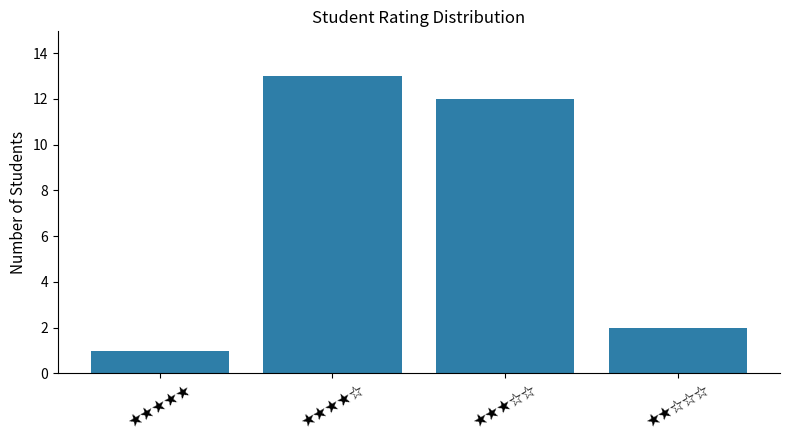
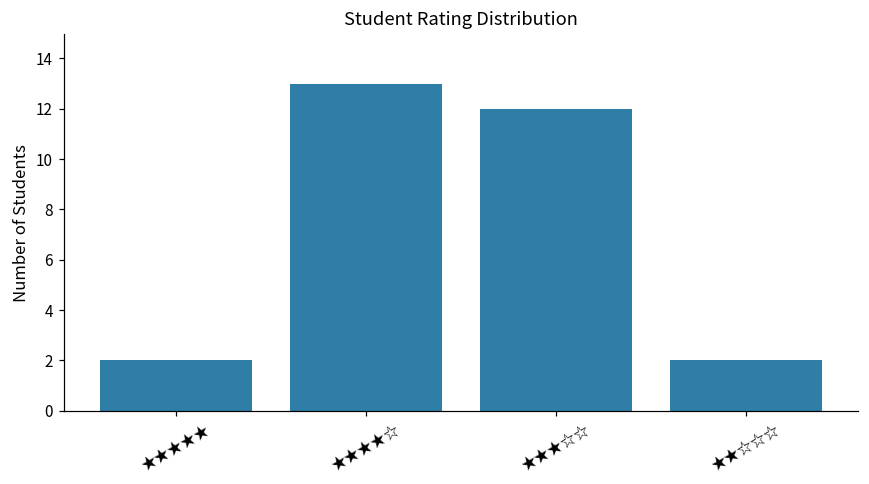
★★★★★: 1 -> 2
